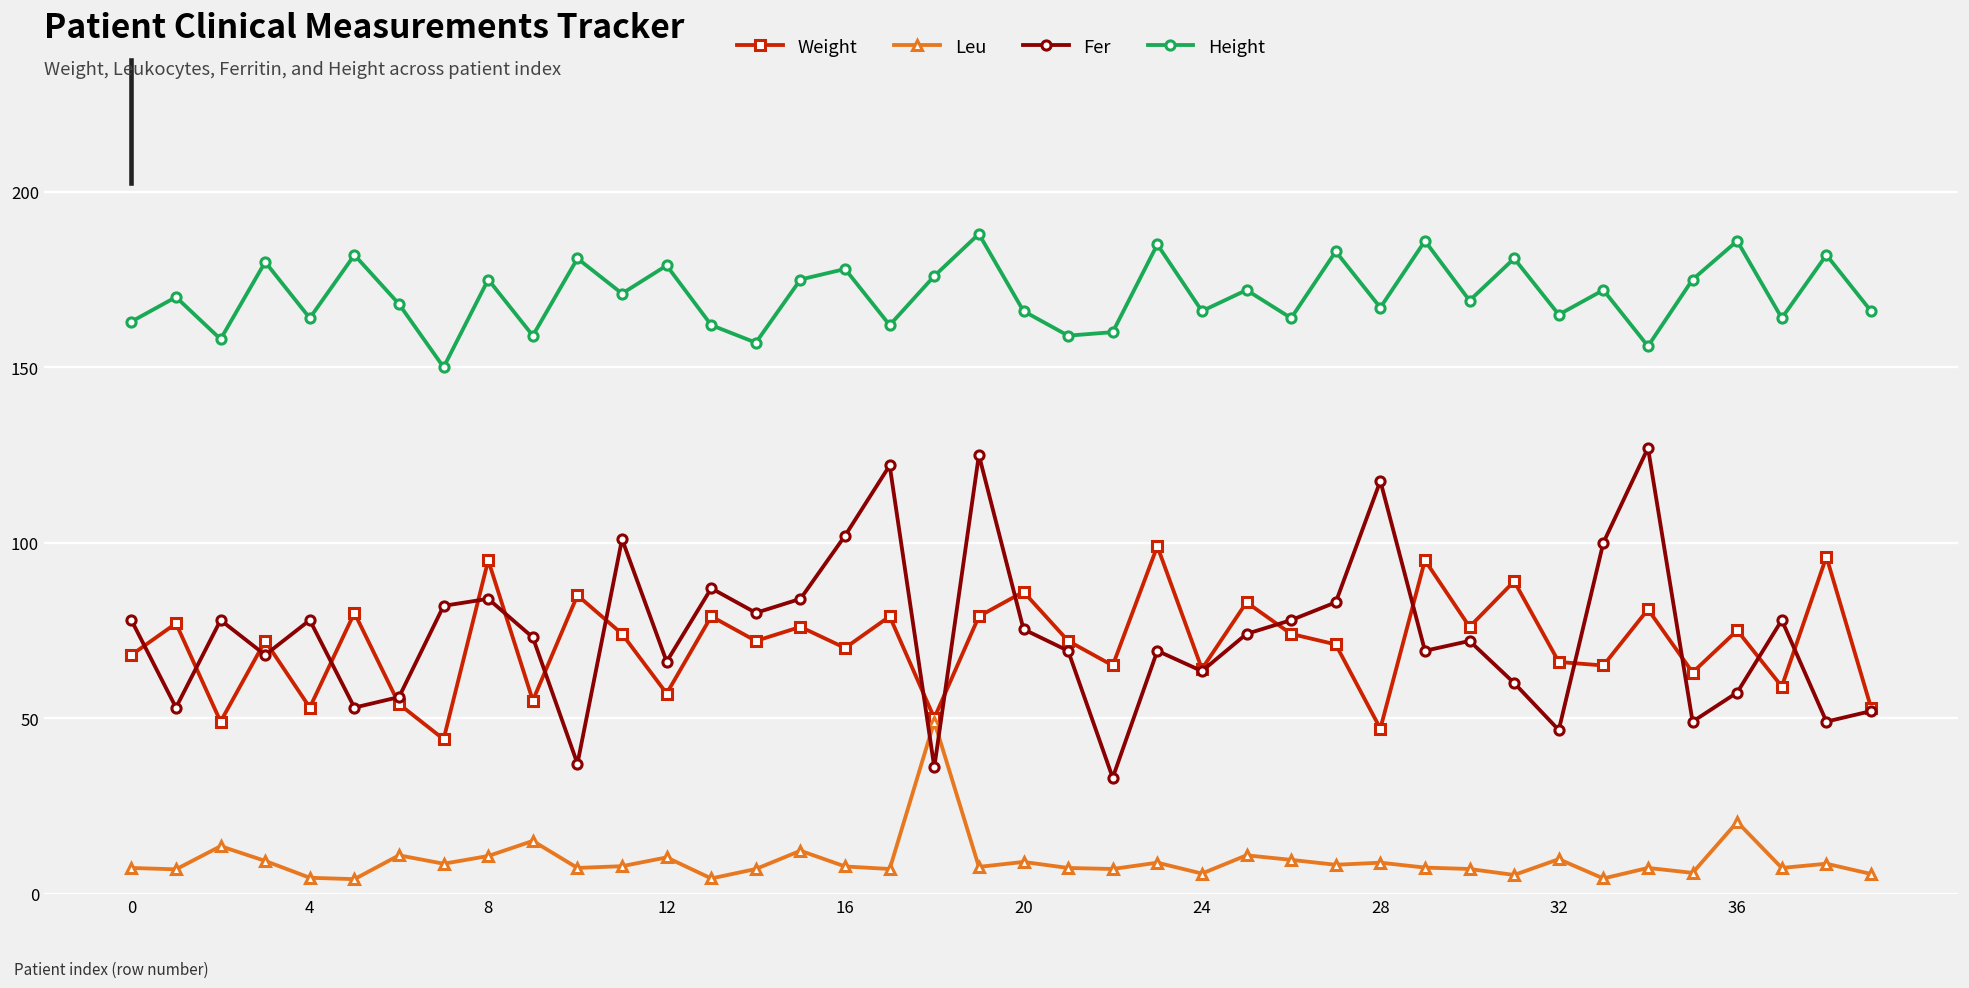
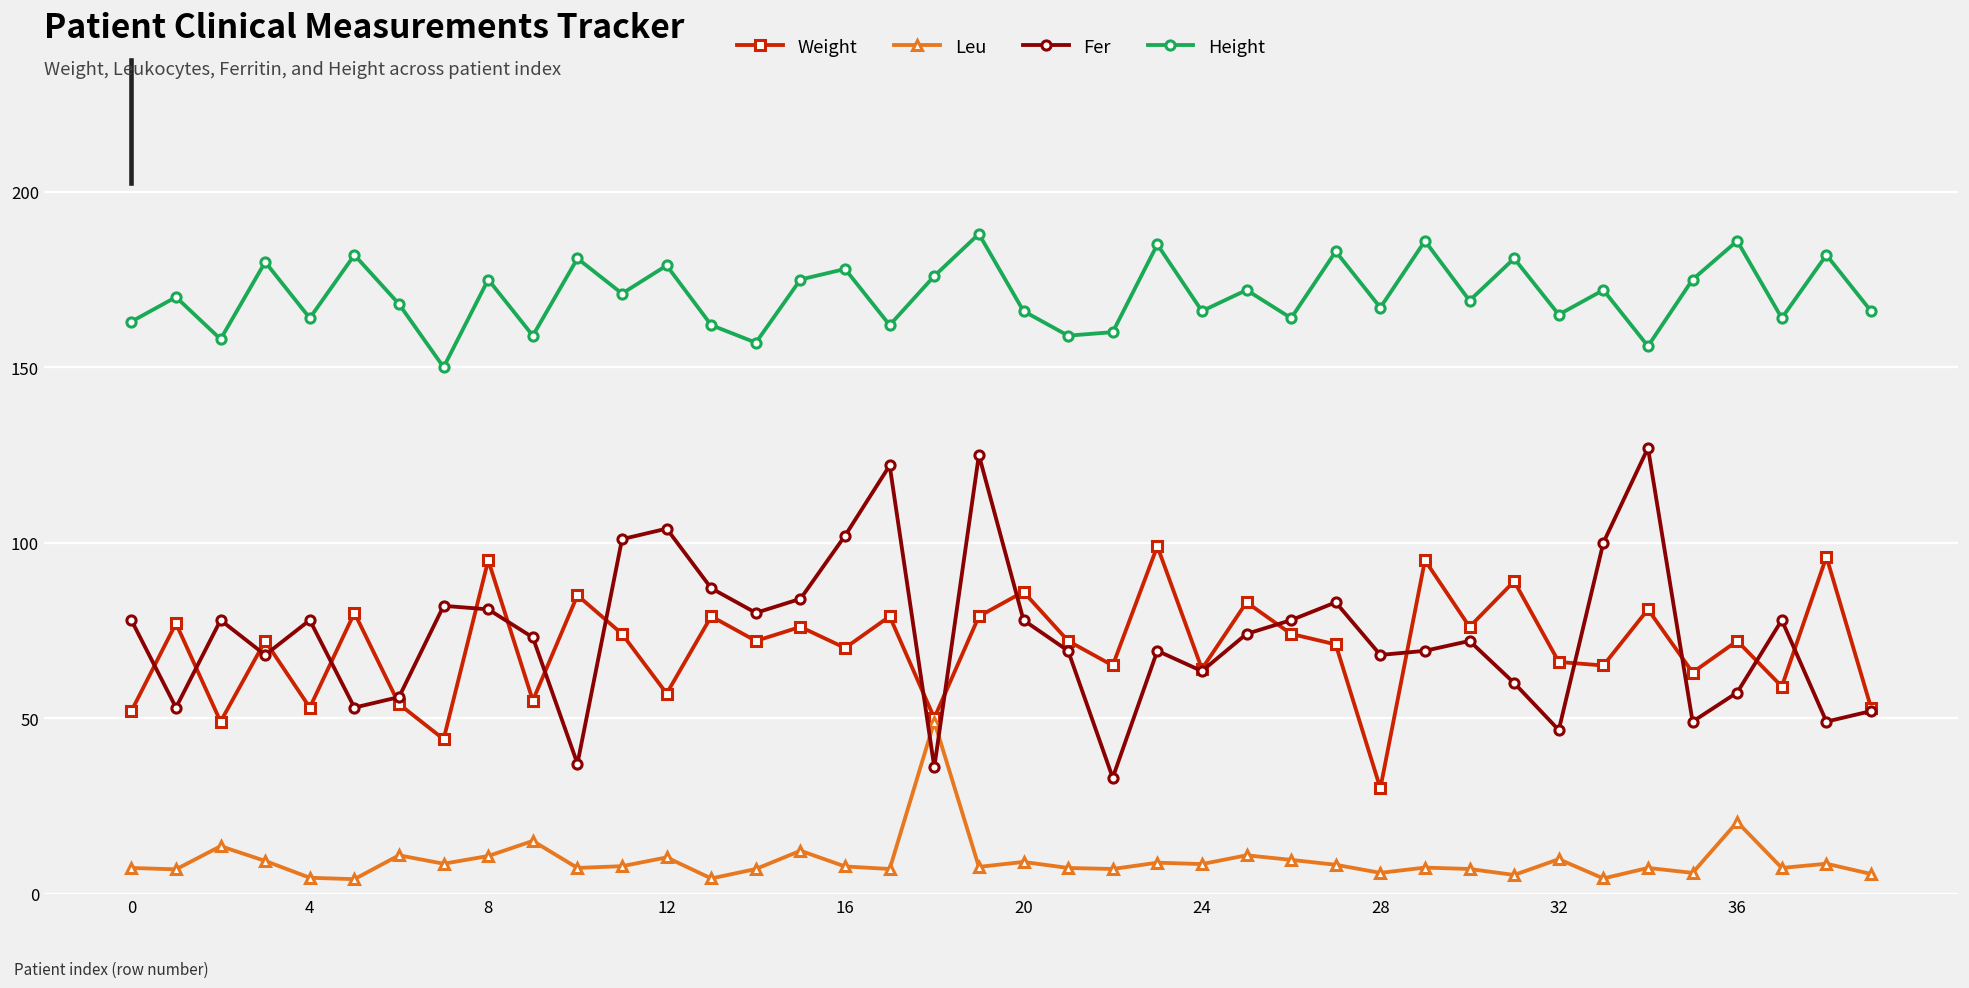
Weight, 0: 68 -> 52
Fer, 8: 84 -> 81
Fer, 12: 66 -> 104
Fer, 20: 75 -> 78
Leu, 24: 6 -> 8
Weight, 28: 47 -> 30
Leu, 28: 9 -> 6
Fer, 28: 118 -> 68
Weight, 36: 75 -> 72
